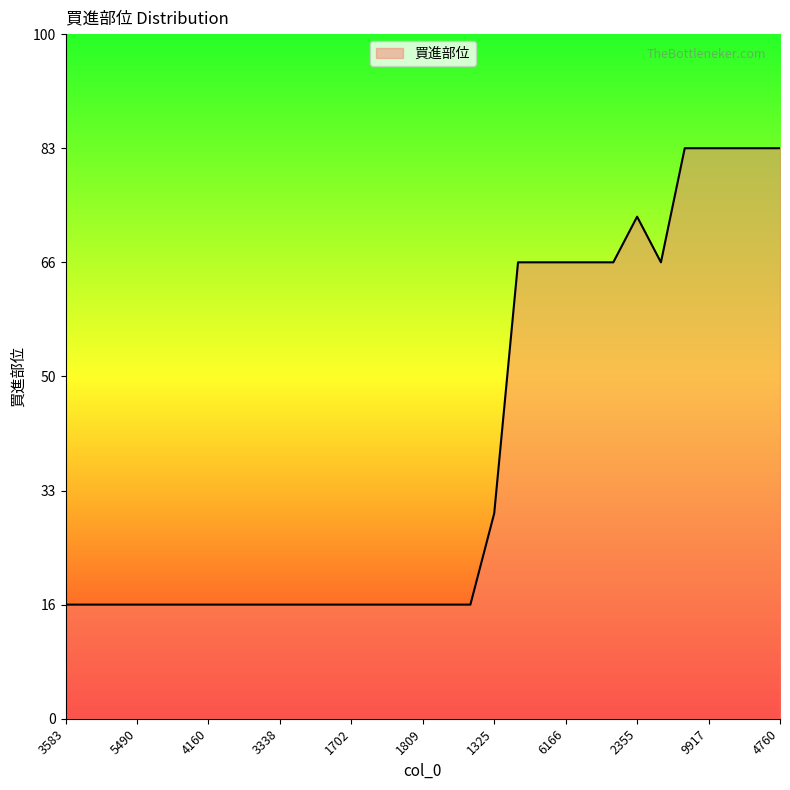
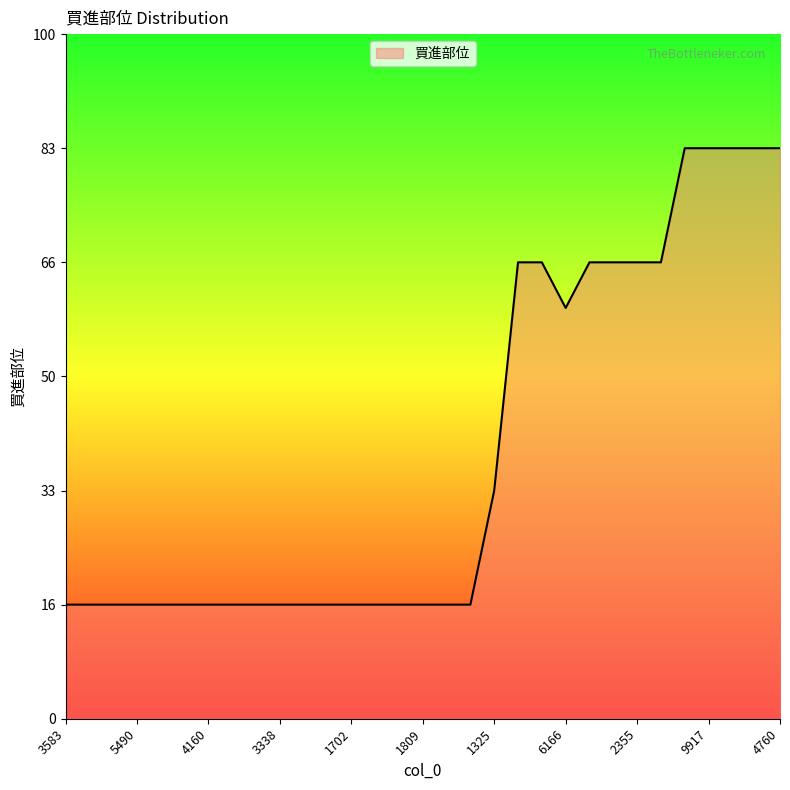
1325: 30 -> 33
6166: 67 -> 60
2355: 73 -> 67
